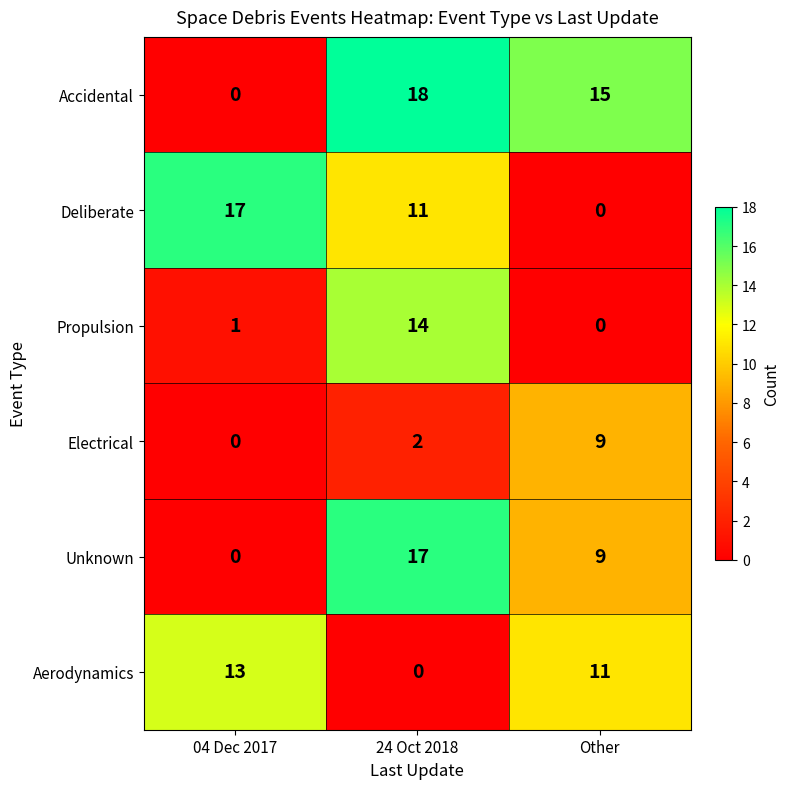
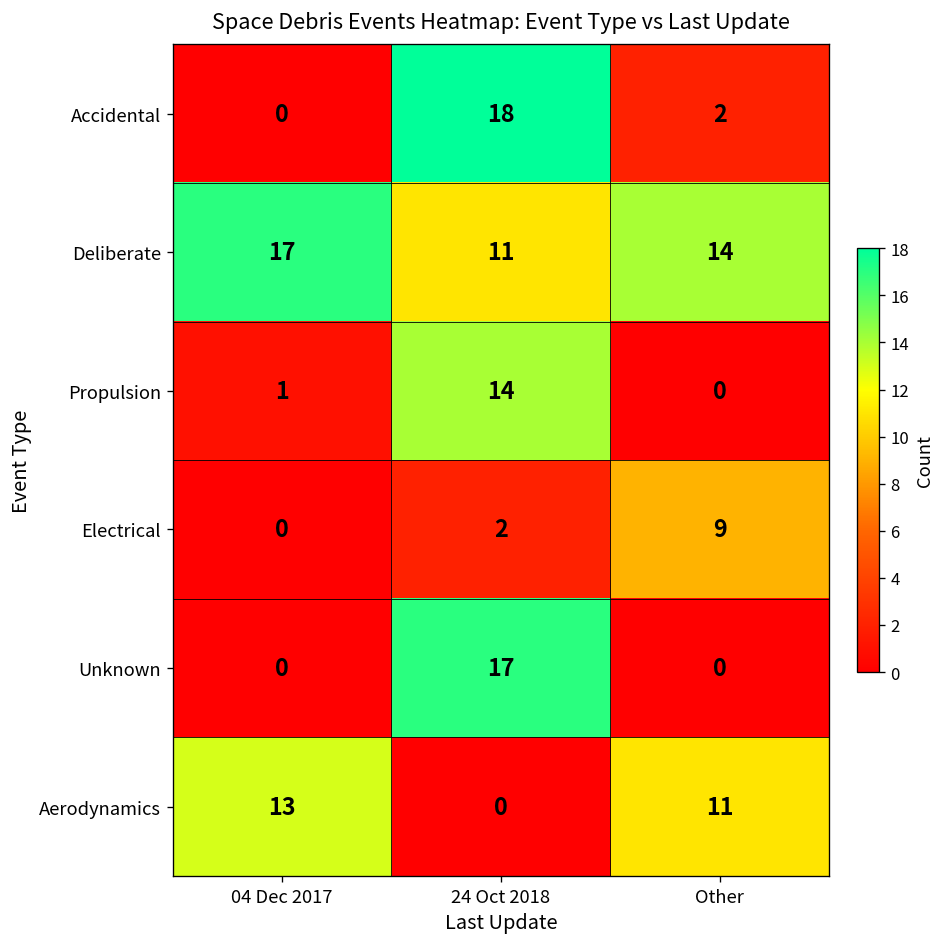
Accidental, Other: 15 -> 2
Deliberate, Other: 0 -> 14
Unknown, Other: 9 -> 0
